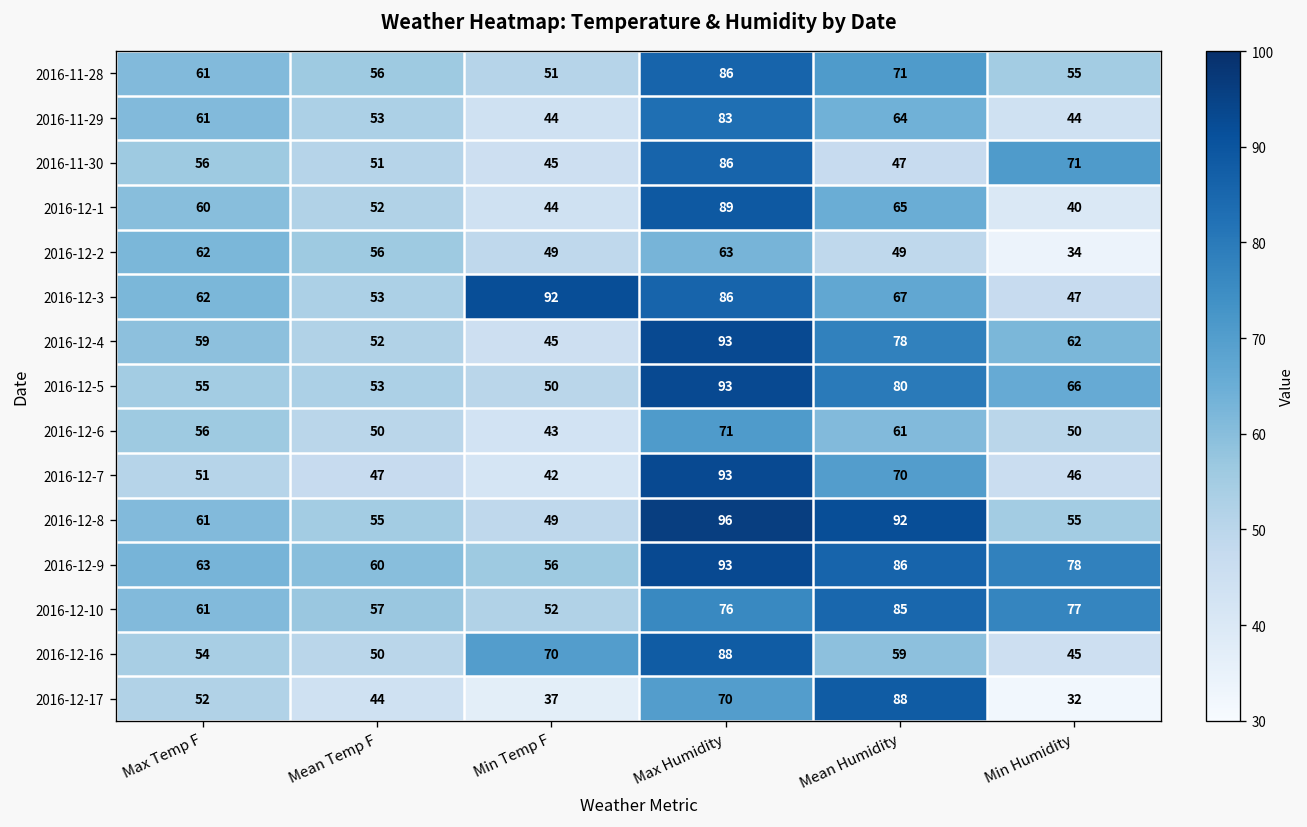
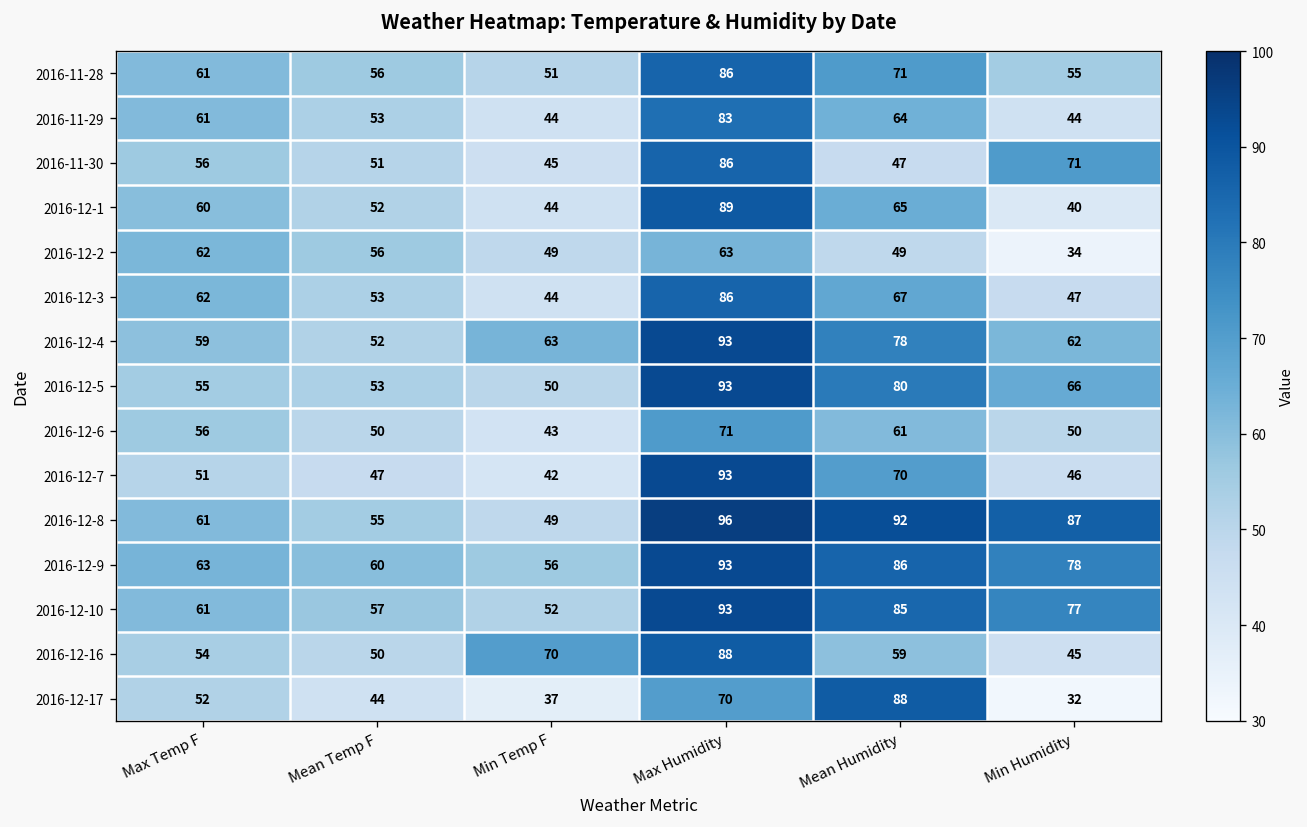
2016-12-3, Min Temp F: 92 -> 44
2016-12-4, Min Temp F: 45 -> 63
2016-12-8, Min Humidity: 55 -> 87
2016-12-10, Max Humidity: 76 -> 93
